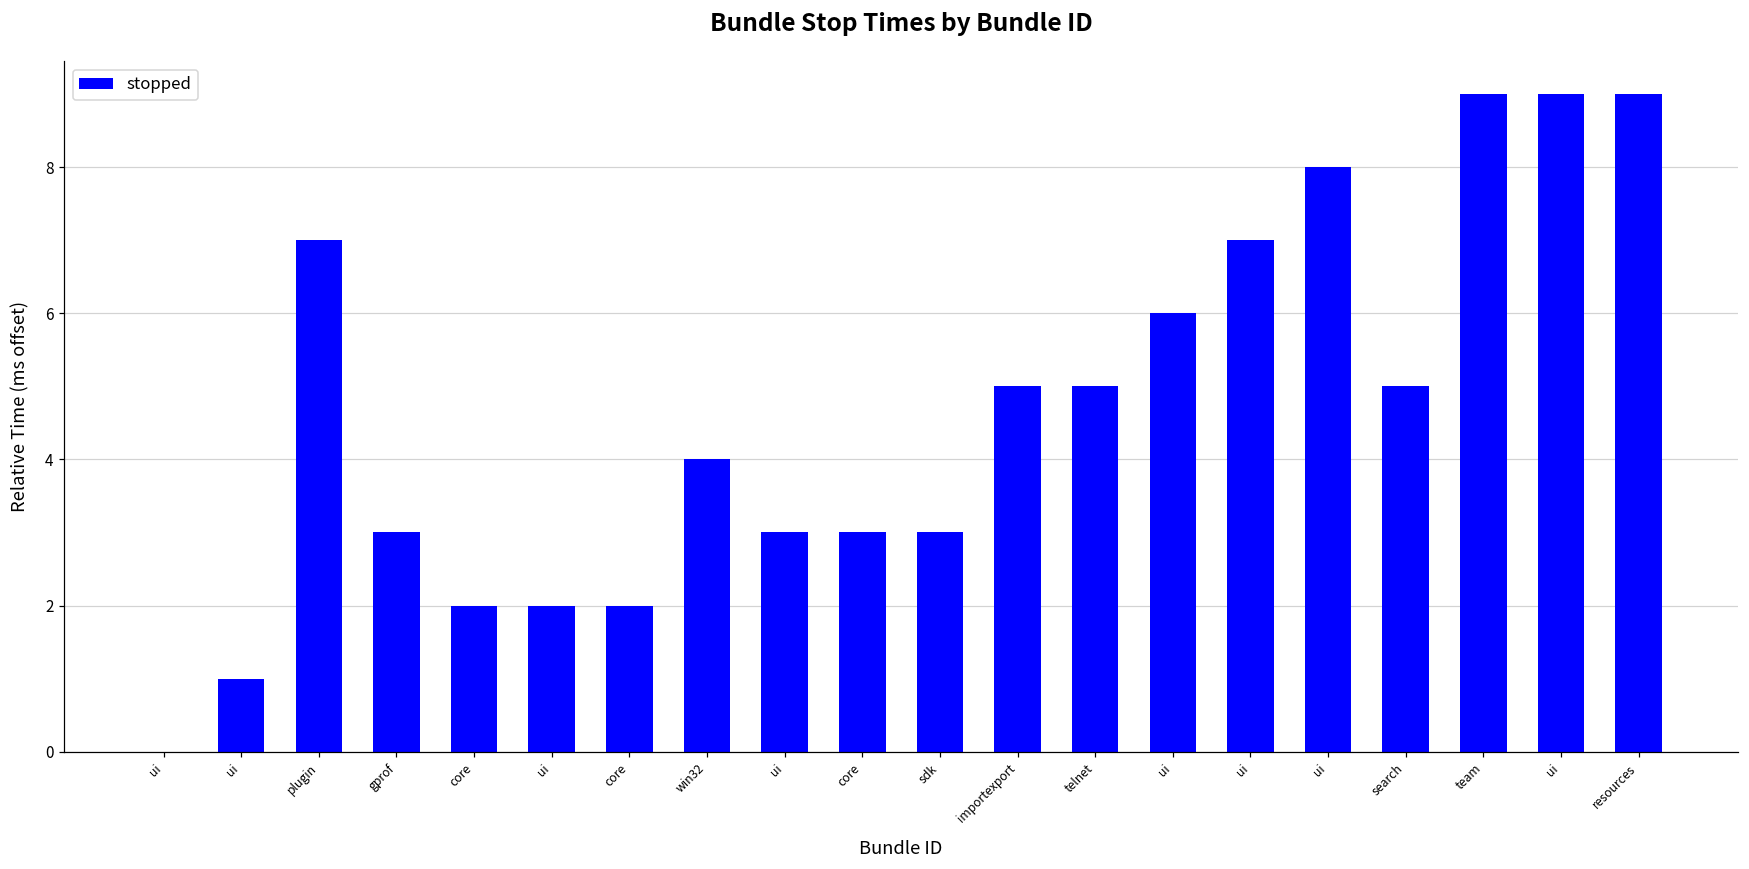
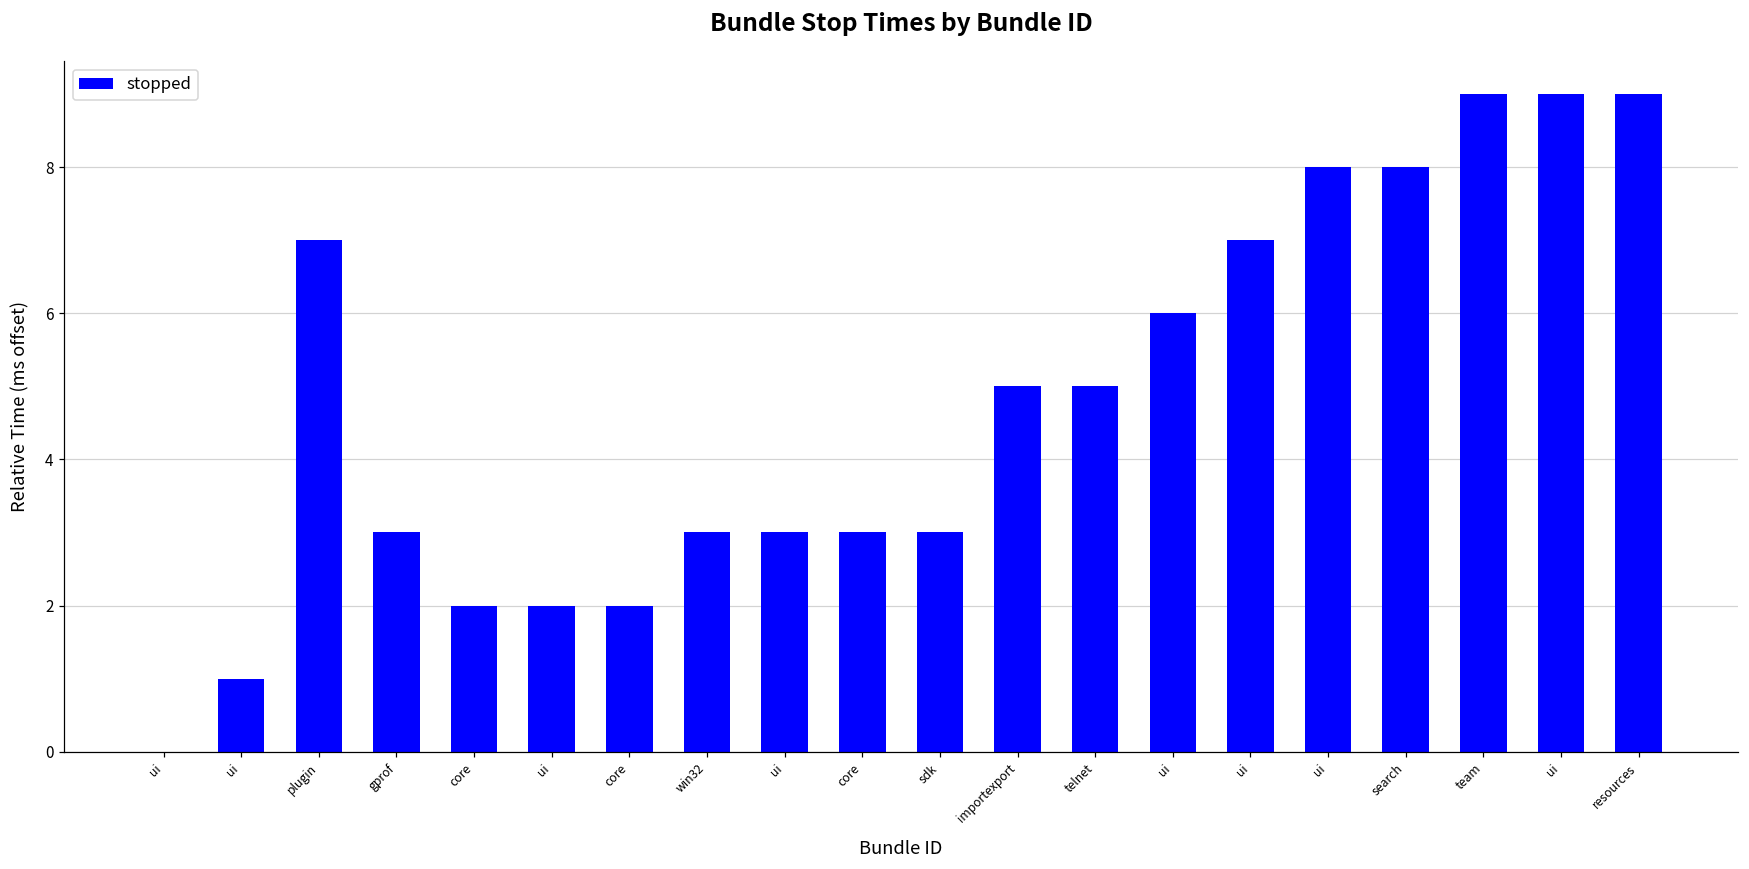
win32: 4.0 -> 3.0
search: 5.0 -> 8.0
